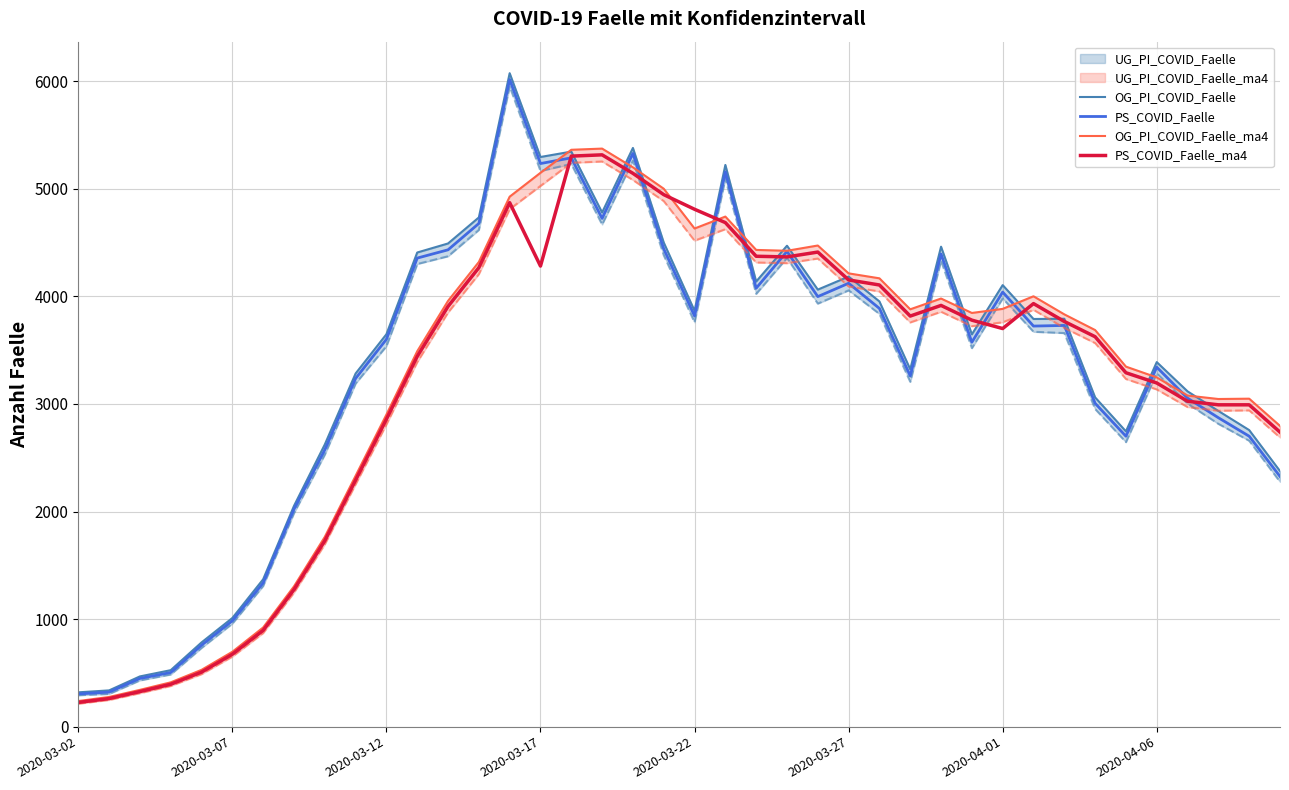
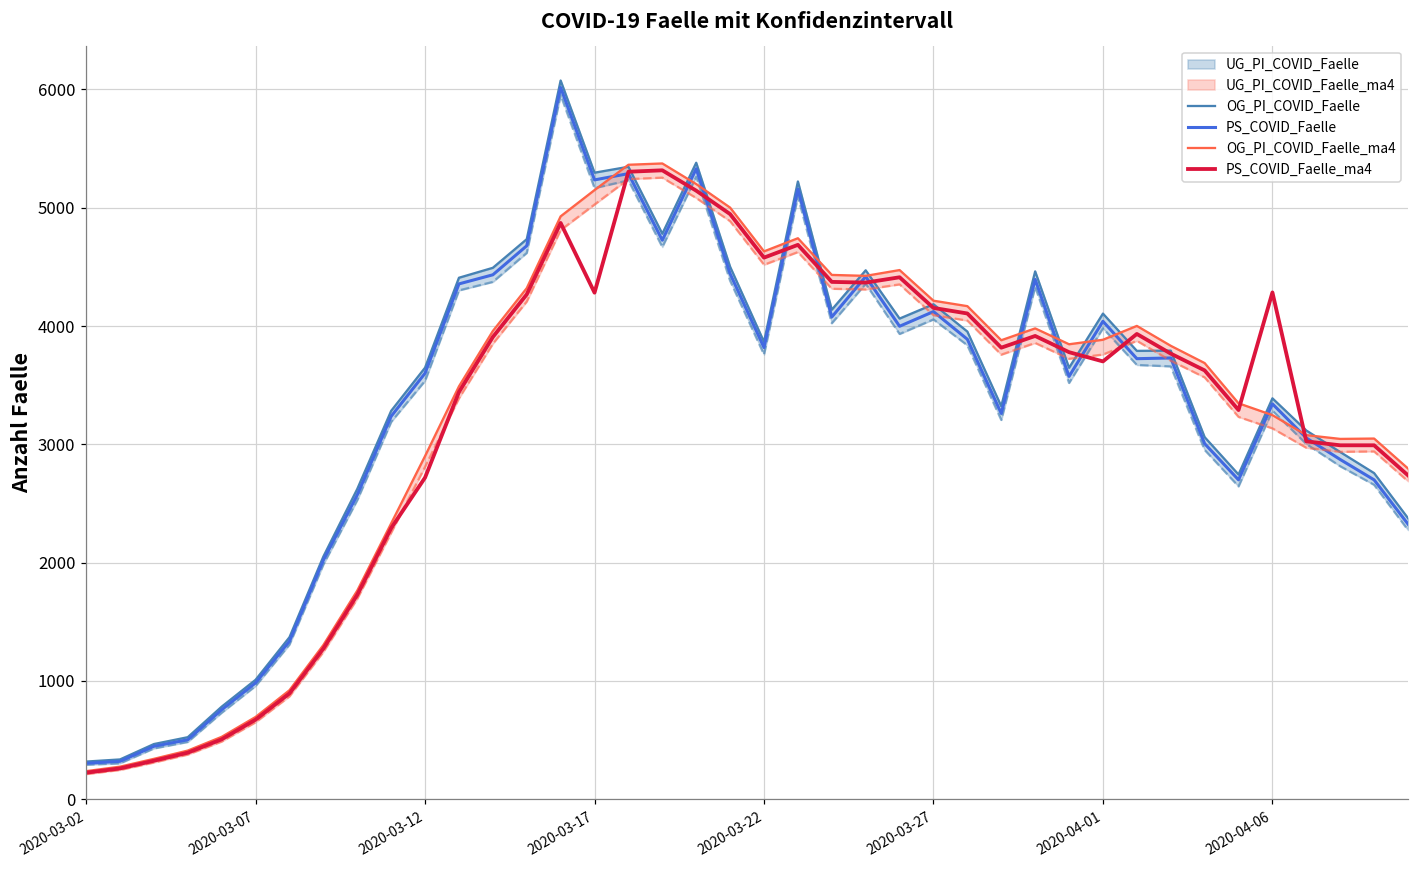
PS_COVID_Faelle_ma4, 2020-03-12: 2860 -> 2720
PS_COVID_Faelle_ma4, 2020-03-22: 4810 -> 4580
PS_COVID_Faelle_ma4, 2020-04-06: 3200 -> 4280
